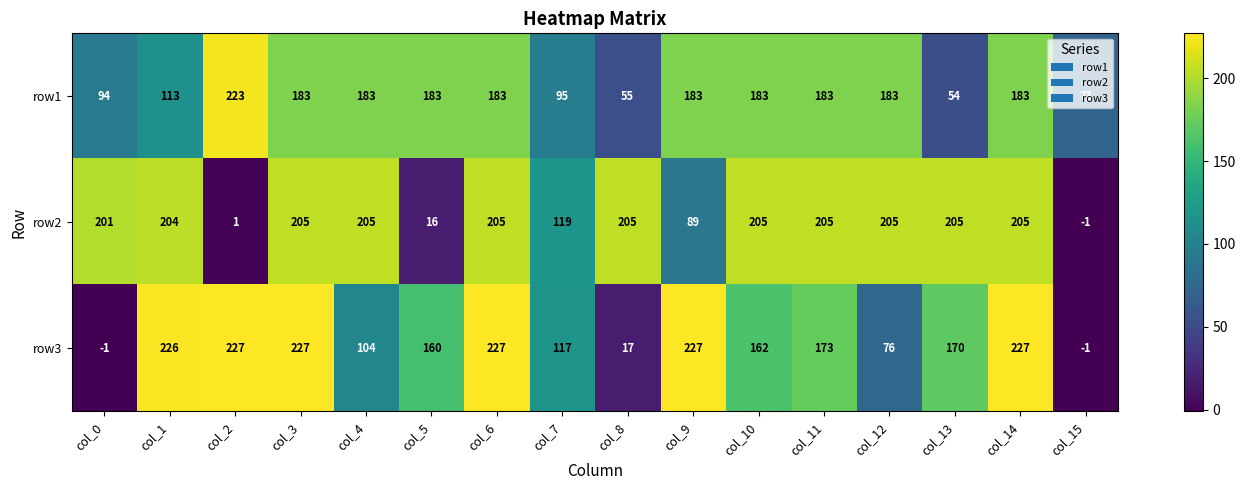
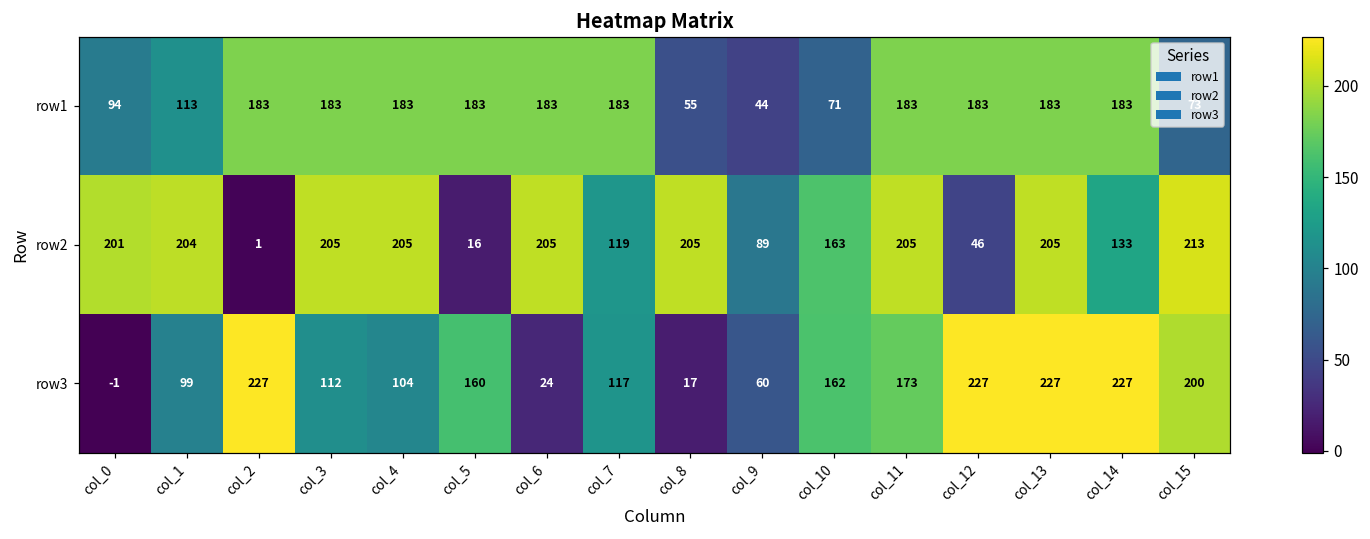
row1, col_2: 223 -> 183
row1, col_7: 95 -> 183
row1, col_9: 183 -> 44
row1, col_10: 183 -> 71
row1, col_13: 54 -> 183
row2, col_10: 205 -> 163
row2, col_12: 205 -> 46
row2, col_14: 205 -> 133
row2, col_15: -1 -> 213
row3, col_1: 226 -> 99
row3, col_3: 227 -> 112
row3, col_6: 227 -> 24
row3, col_9: 227 -> 60
row3, col_12: 76 -> 227
row3, col_13: 170 -> 227
row3, col_15: -1 -> 200
